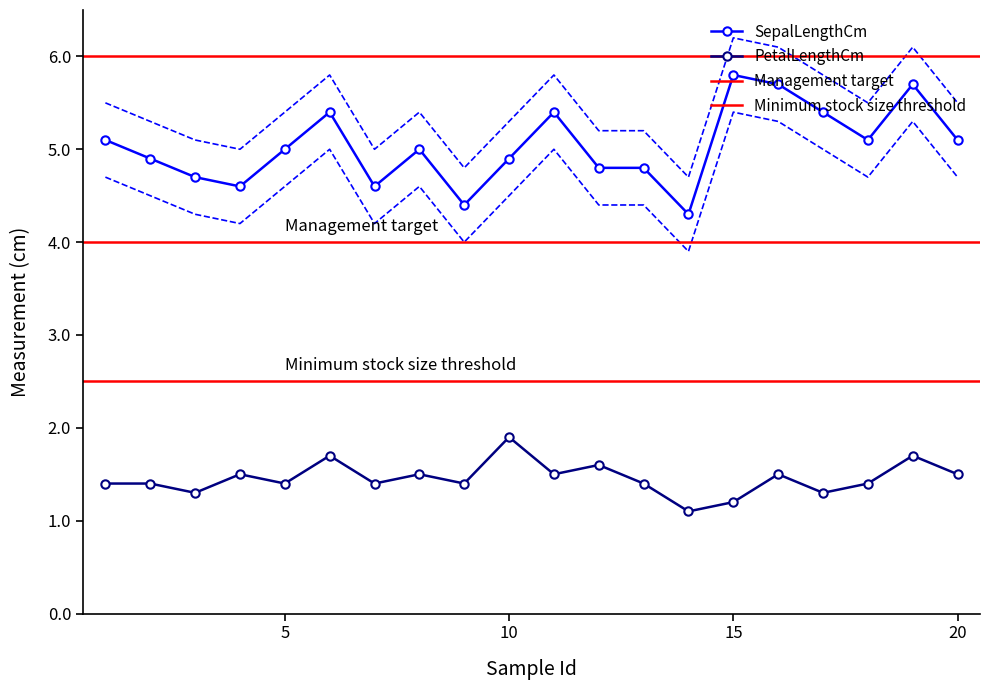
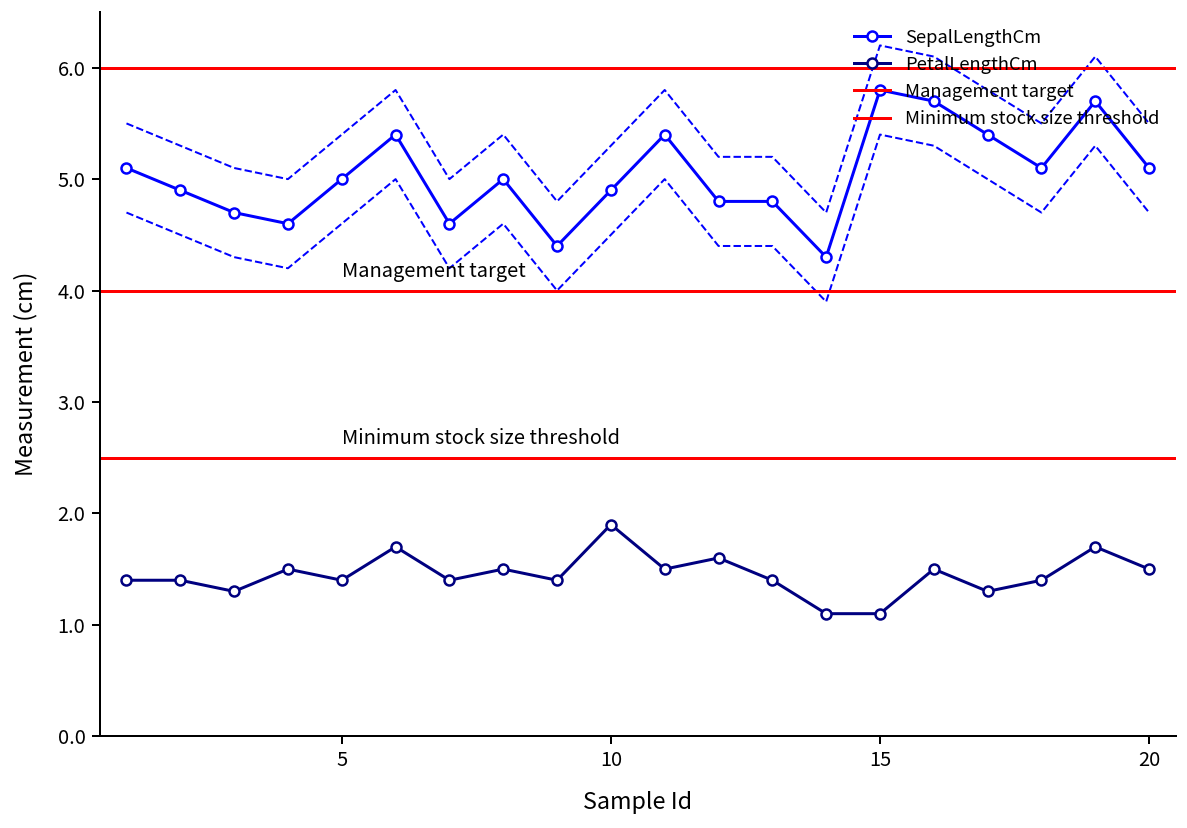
PetalLengthCm, 15: 1.2 -> 1.1
